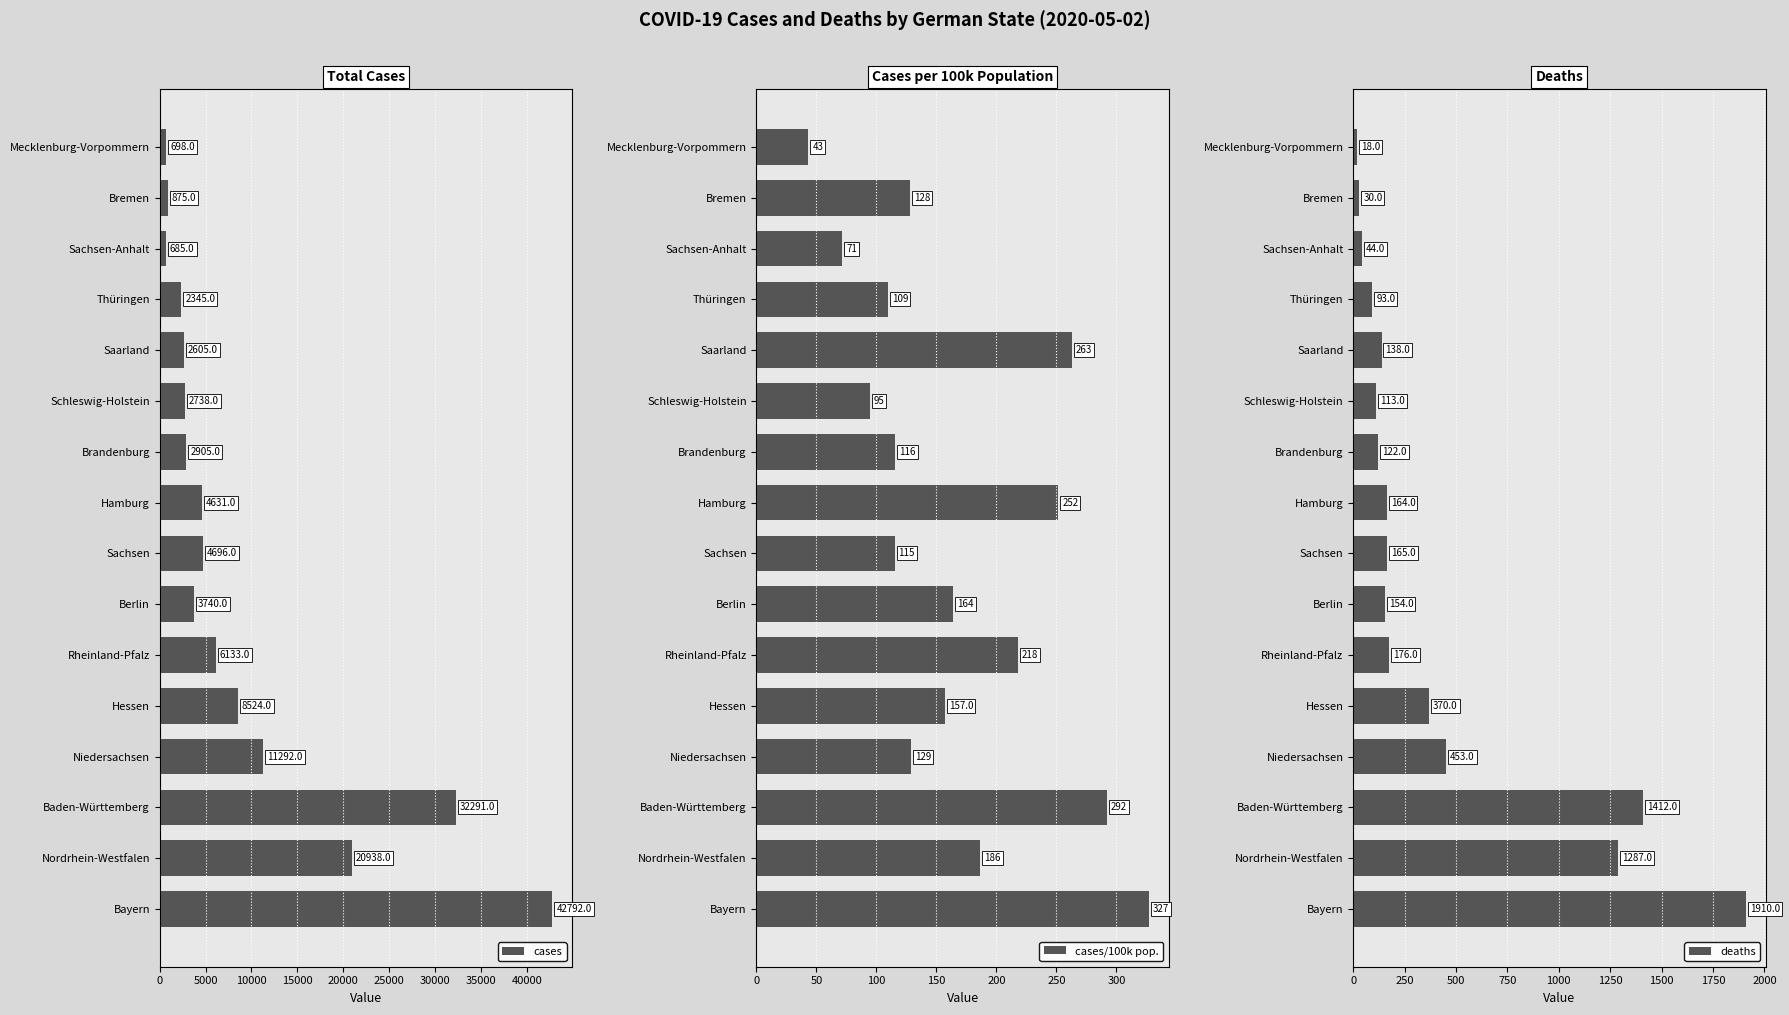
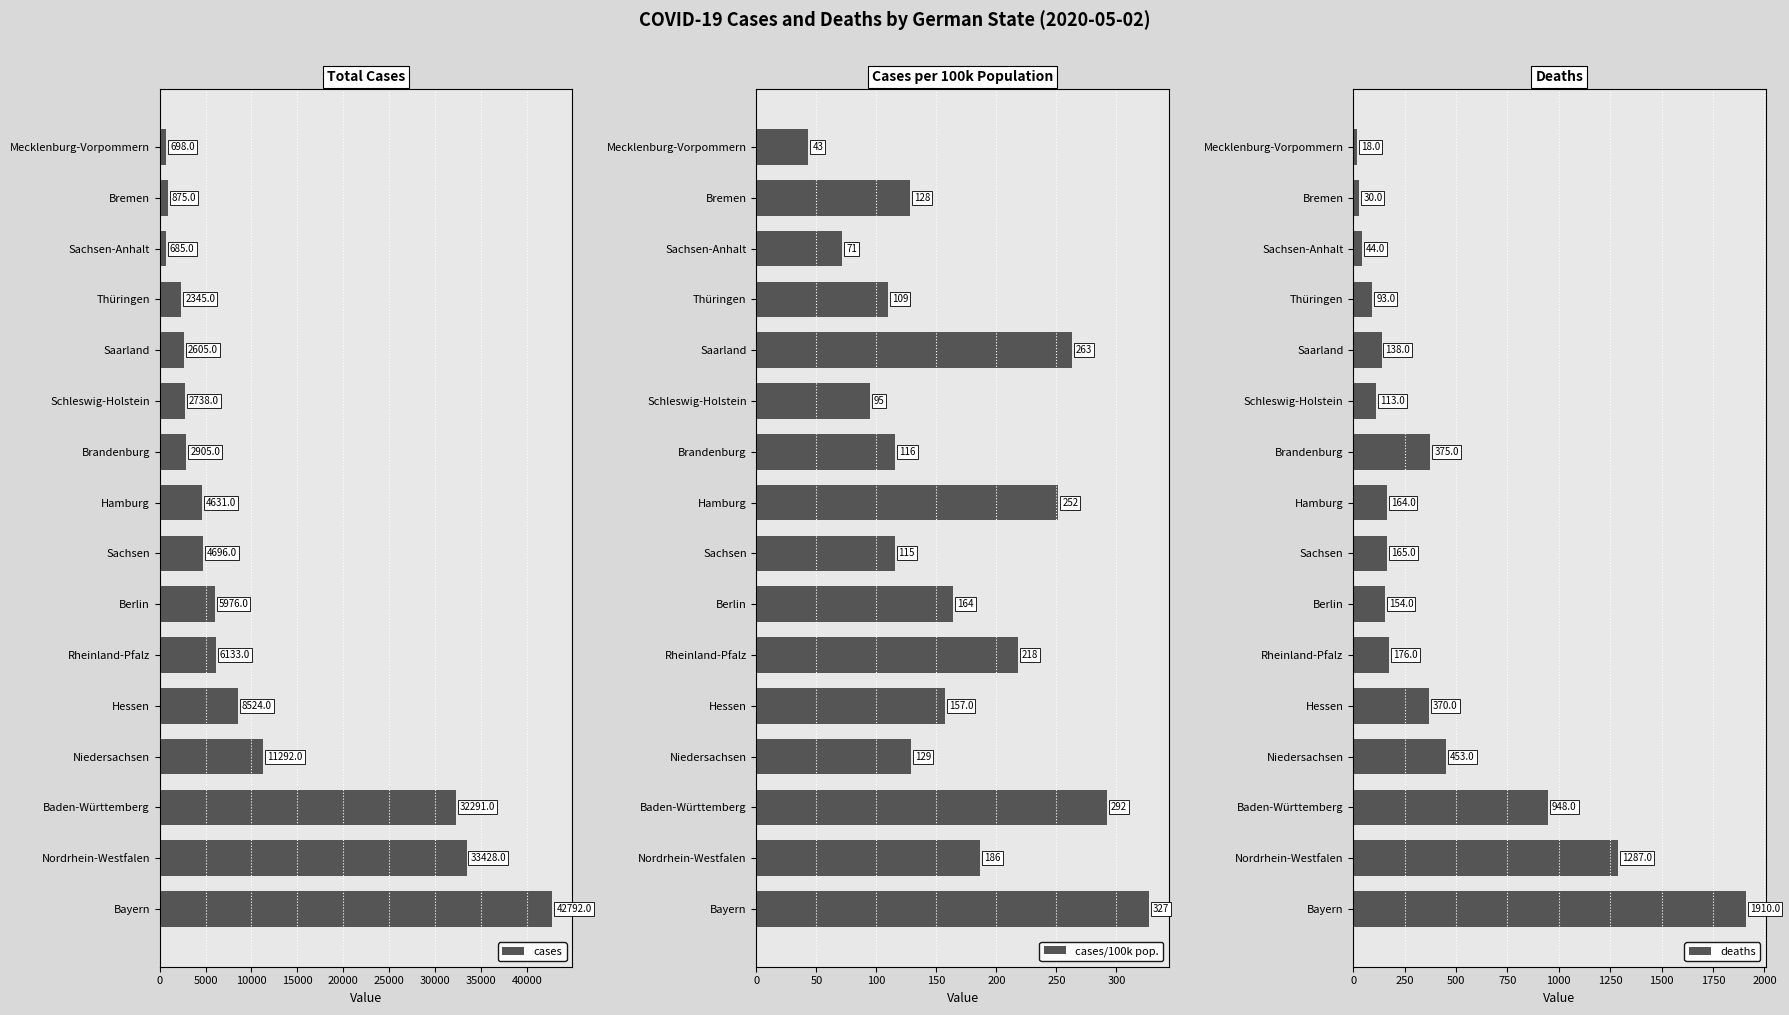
Total Cases, Berlin: 3740.0 -> 5976.0
Total Cases, Nordrhein-Westfalen: 20938.0 -> 33428.0
Deaths, Brandenburg: 122.0 -> 375.0
Deaths, Baden-Württemberg: 1412.0 -> 948.0
